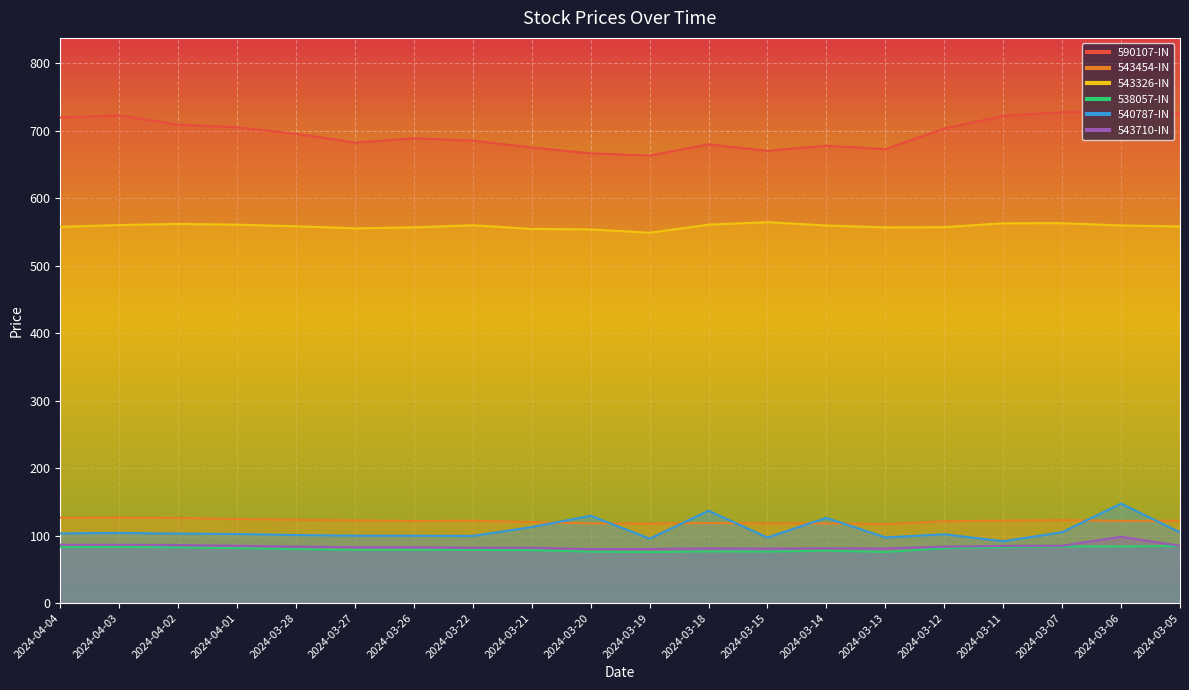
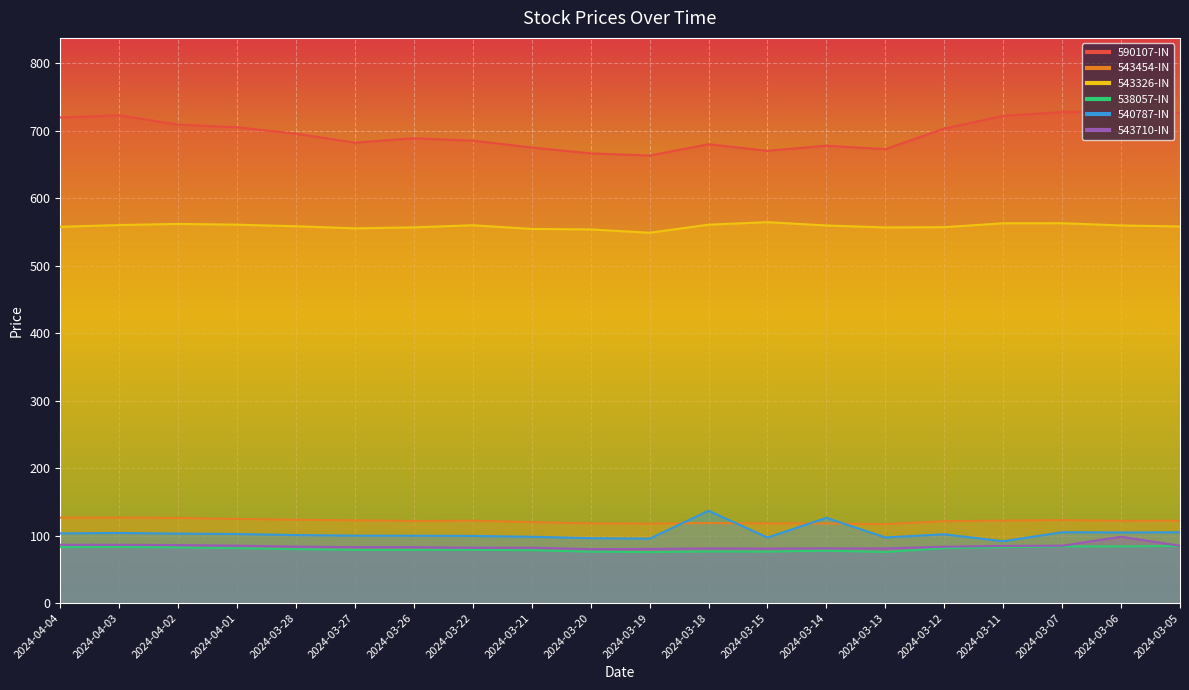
540787-IN, 2024-03-21: 110 -> 100
540787-IN, 2024-03-20: 130 -> 100
540787-IN, 2024-03-06: 150 -> 100
